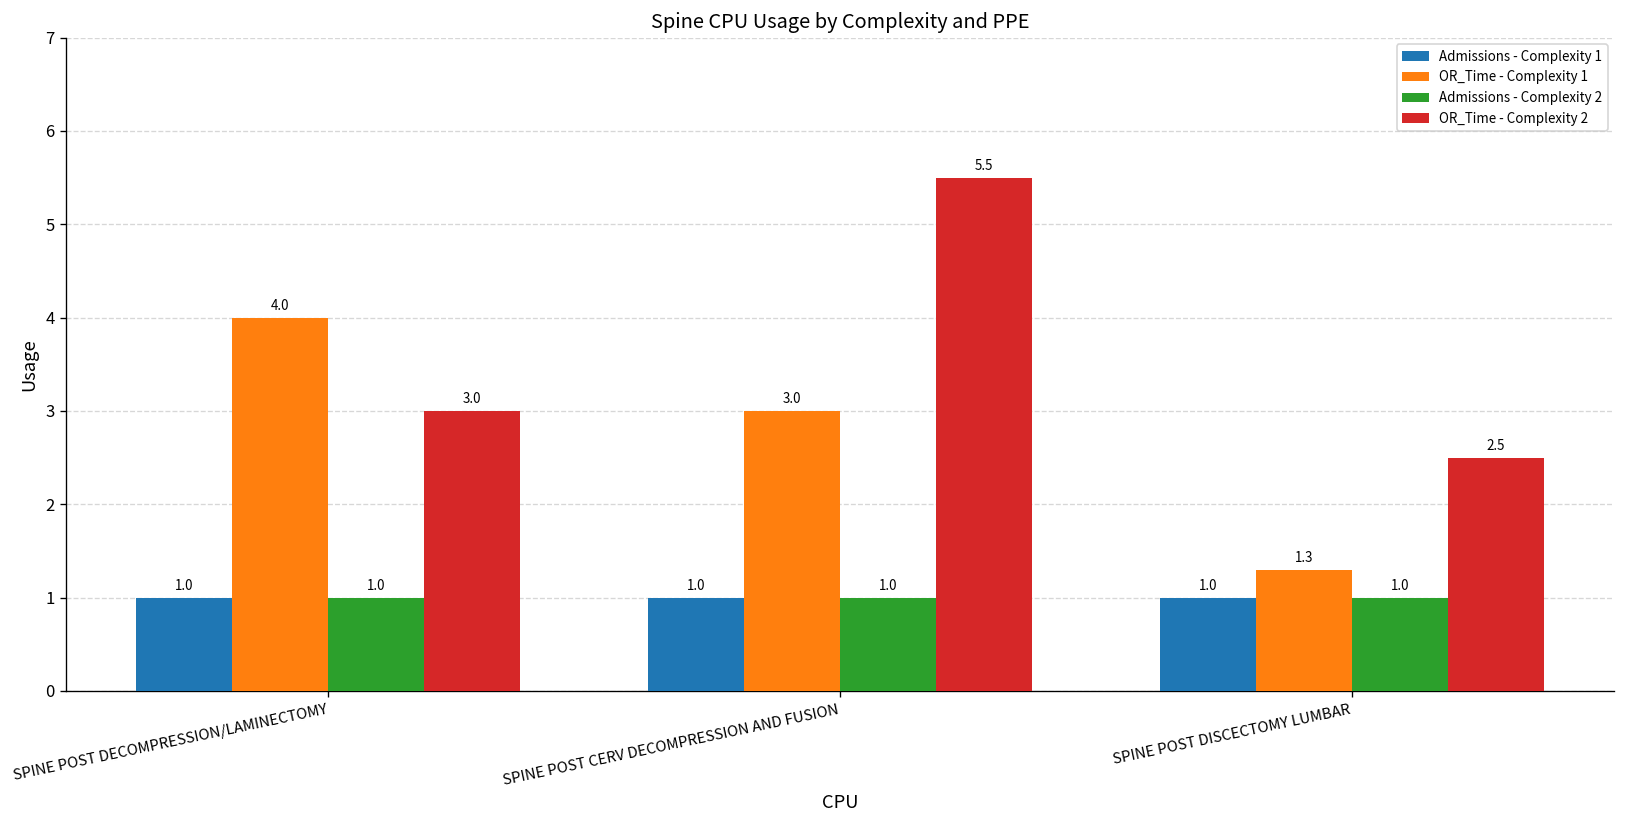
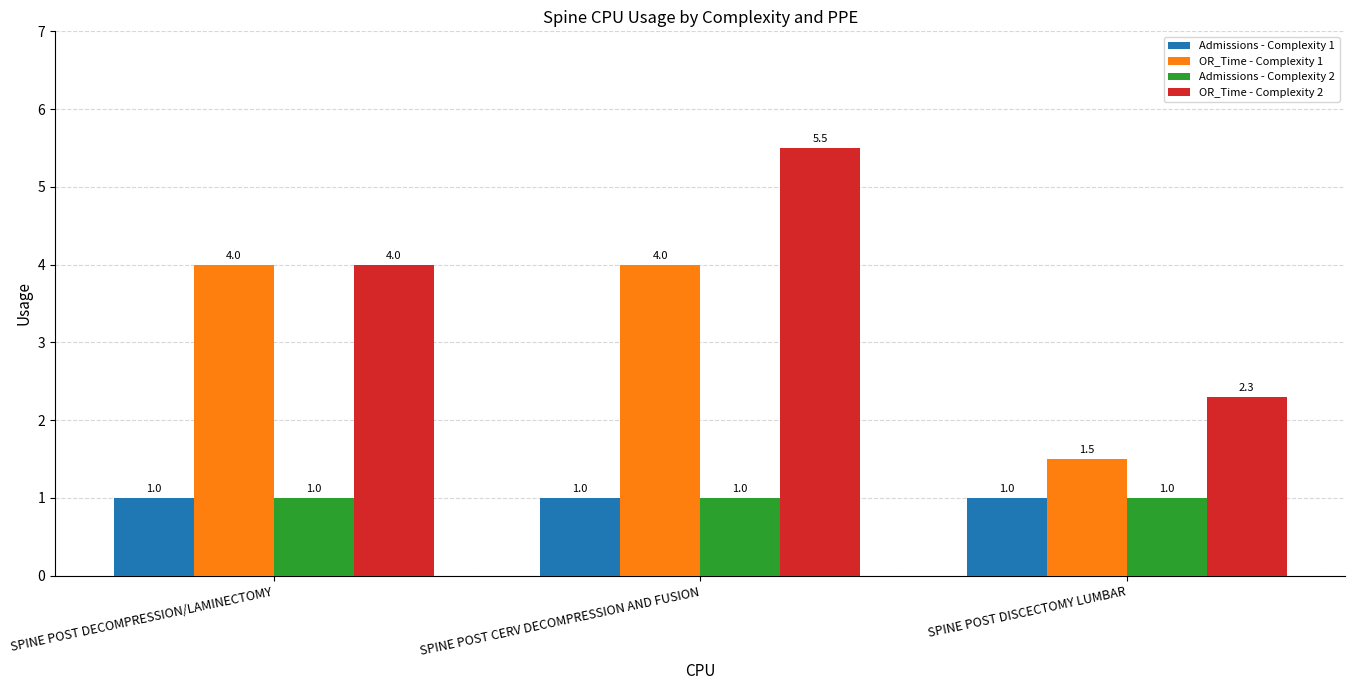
OR_Time - Complexity 2, SPINE POST DECOMPRESSION/LAMINECTOMY: 3.0 -> 4.0
OR_Time - Complexity 1, SPINE POST CERV DECOMPRESSION AND FUSION: 3.0 -> 4.0
OR_Time - Complexity 1, SPINE POST DISCECTOMY LUMBAR: 1.3 -> 1.5
OR_Time - Complexity 2, SPINE POST DISCECTOMY LUMBAR: 2.5 -> 2.3
